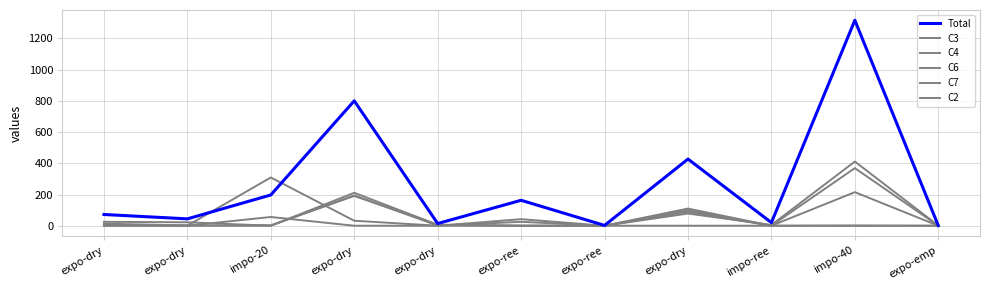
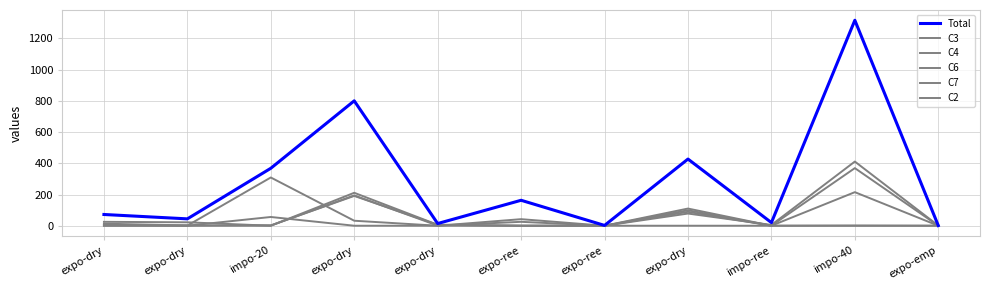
Total, impo-20: 200 -> 370
